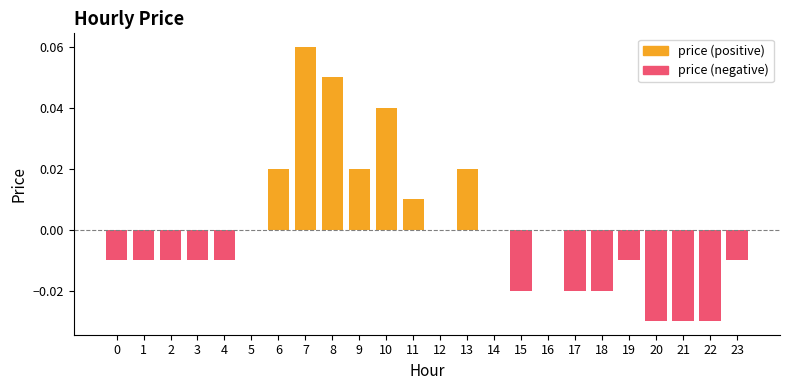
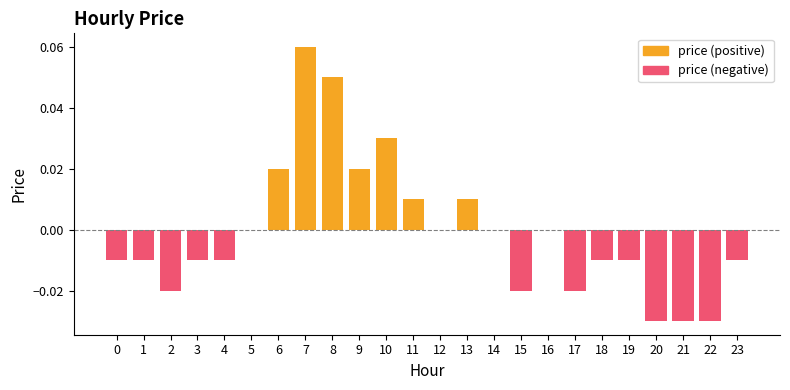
price (negative), 2: -0.01 -> -0.02
price (positive), 10: 0.04 -> 0.03
price (positive), 13: 0.02 -> 0.01
price (negative), 18: -0.02 -> -0.01
